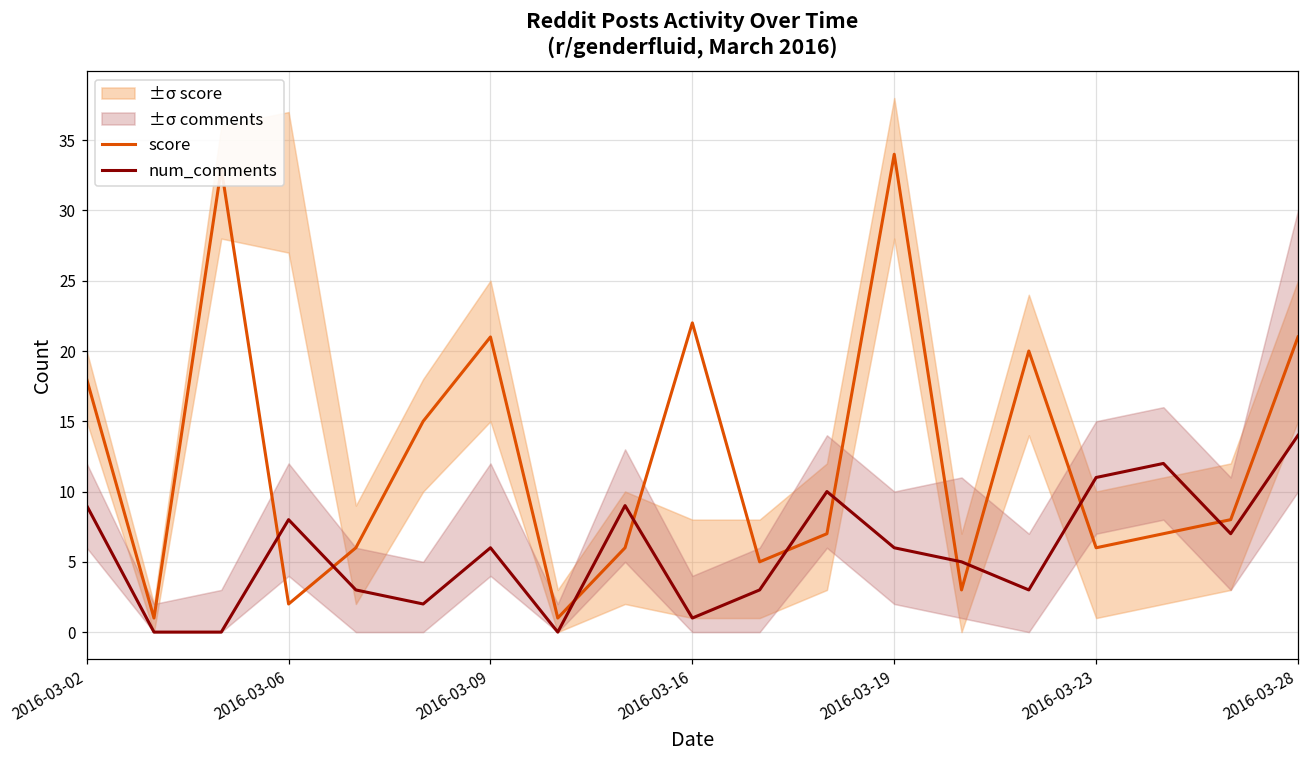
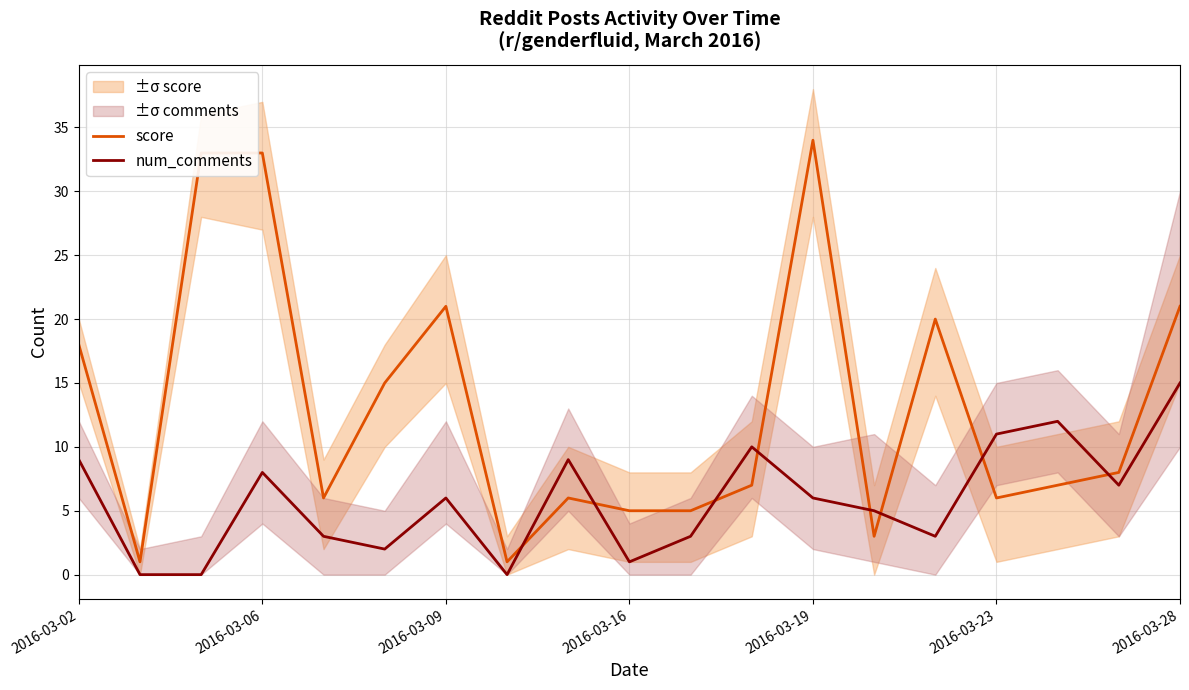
score, 2016-03-06: 2 -> 33
score, 2016-03-16: 22 -> 5
num_comments, 2016-03-28: 14 -> 15
